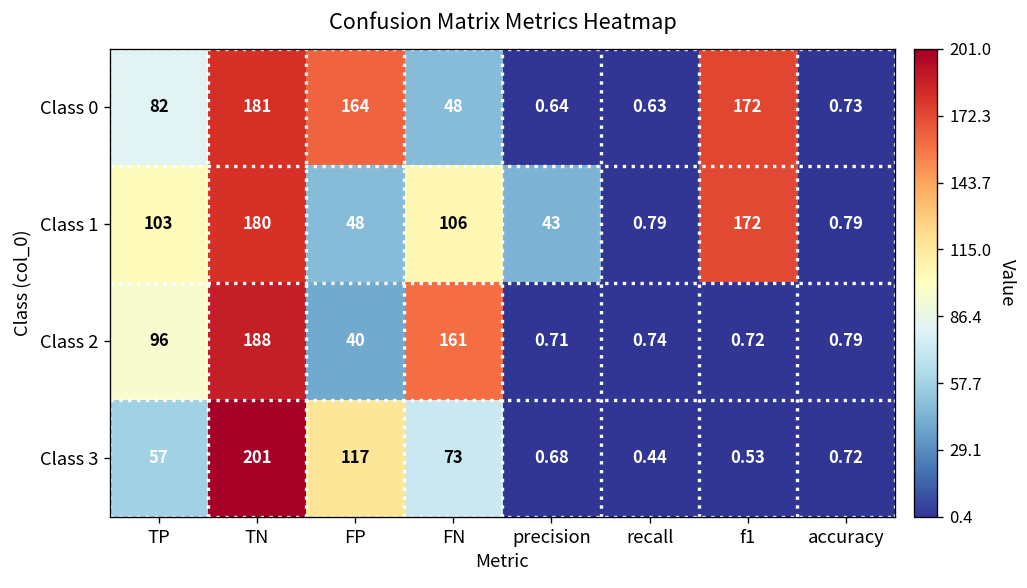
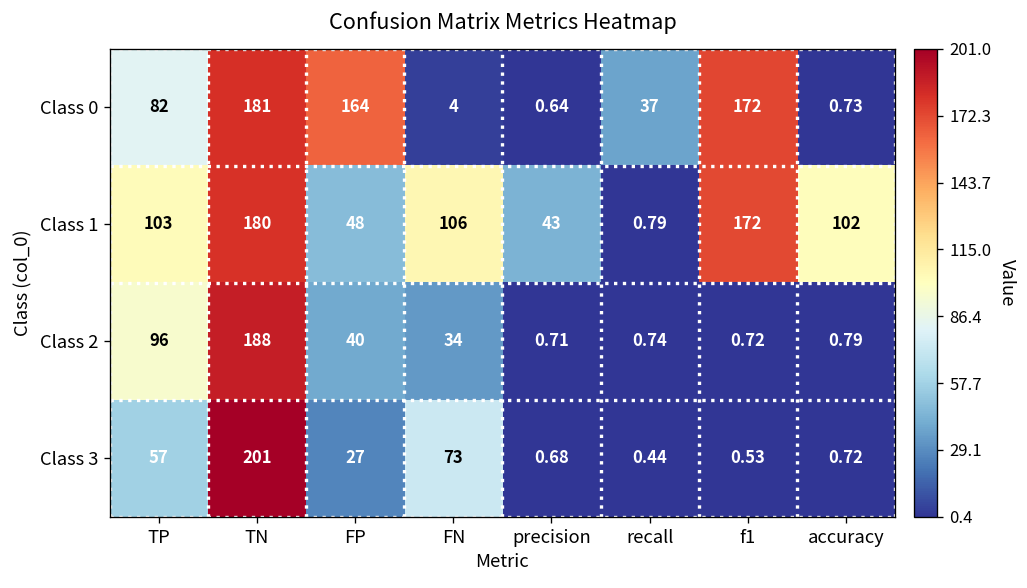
Class 0, FN: 48 -> 4
Class 0, recall: 0.63 -> 37
Class 1, accuracy: 0.79 -> 102
Class 2, FN: 161 -> 34
Class 3, FP: 117 -> 27
